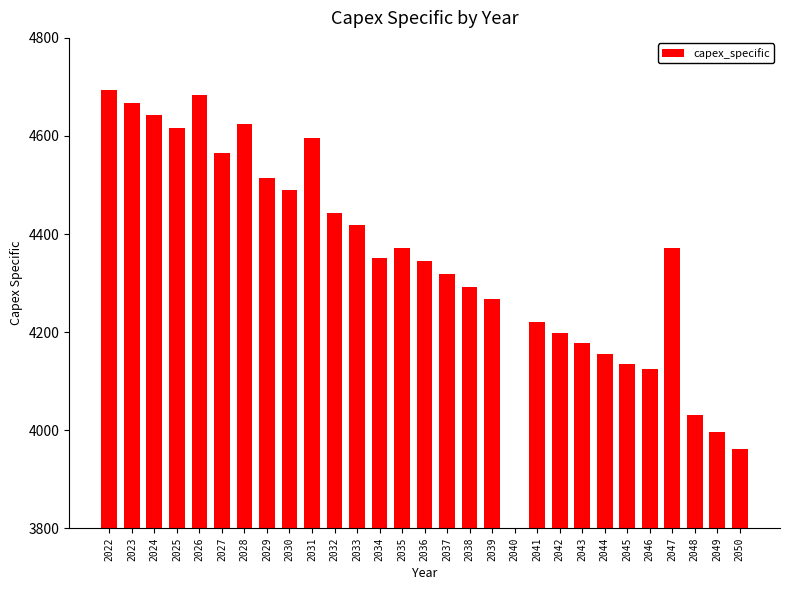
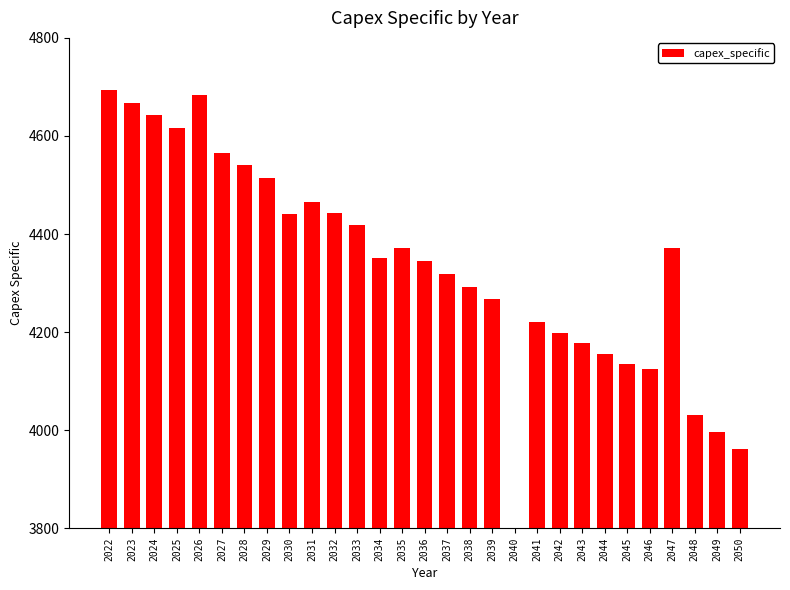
2028: 4620 -> 4540
2030: 4490 -> 4440
2031: 4600 -> 4470
